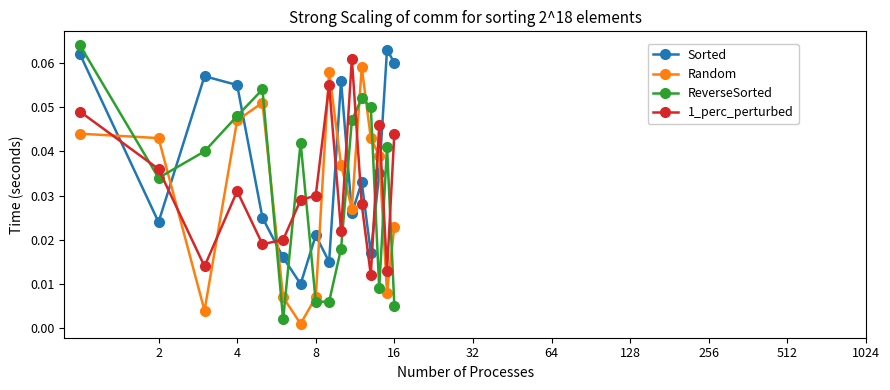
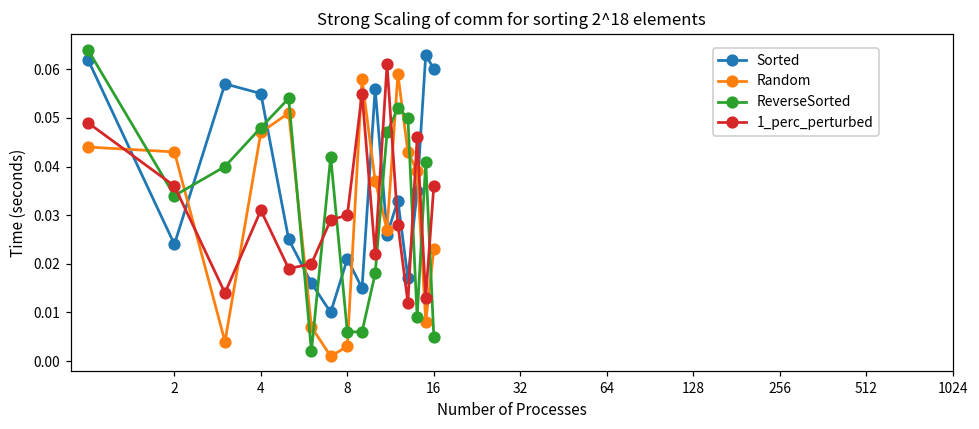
Random, 8: 0.007 -> 0.003
1_perc_perturbed, 16: 0.044 -> 0.036
